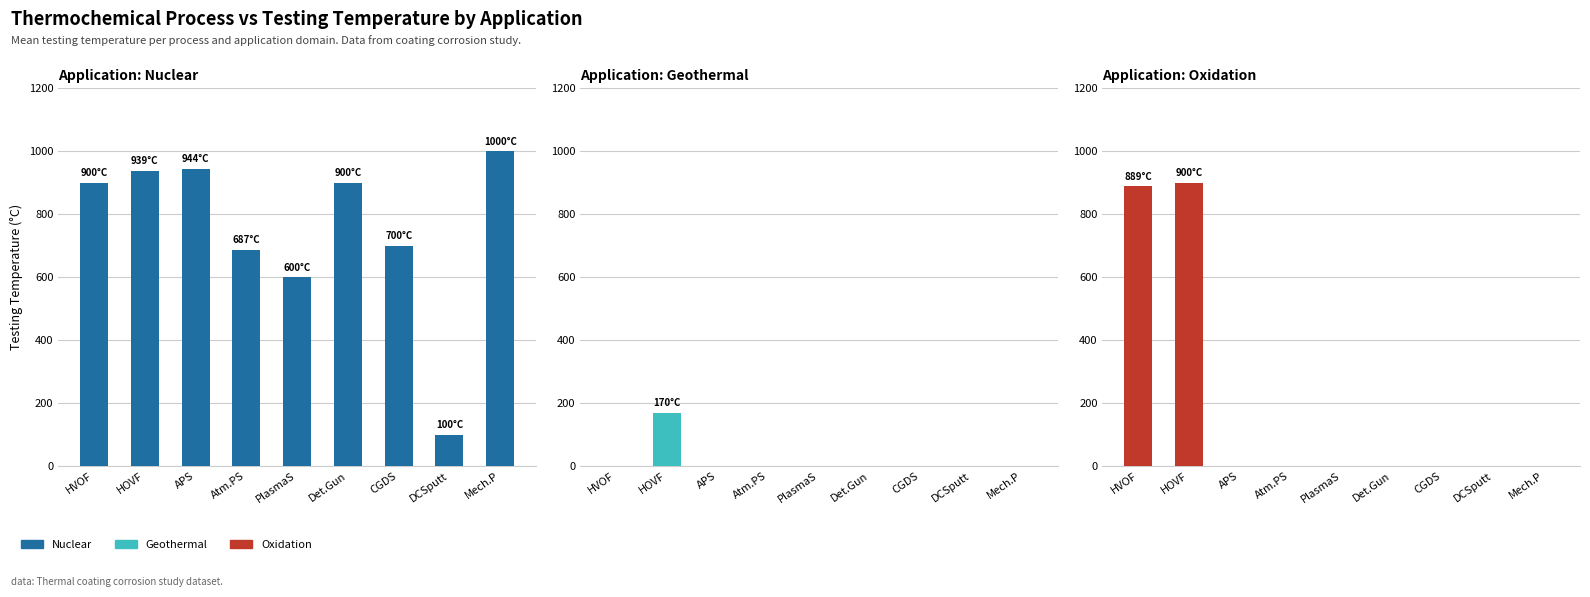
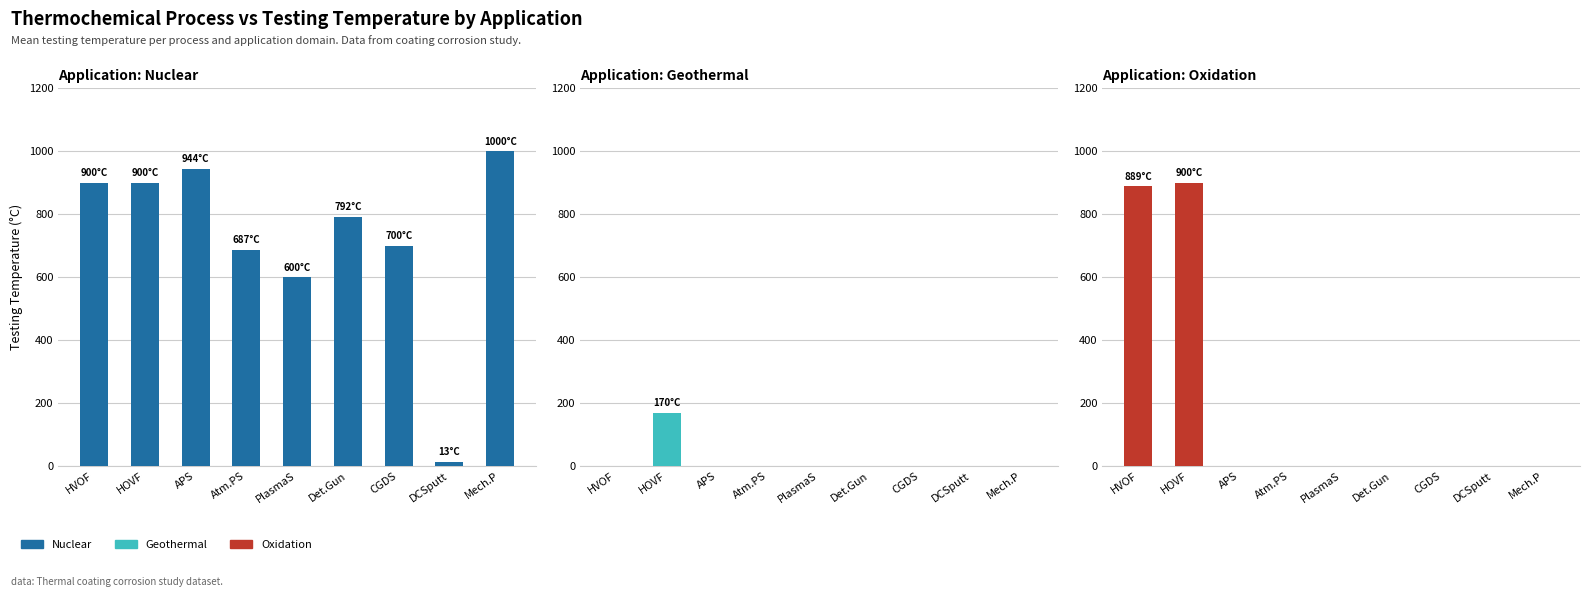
Application: Nuclear, HOVF: 939°C -> 900°C
Application: Nuclear, Det.Gun: 900°C -> 792°C
Application: Nuclear, DCSputt: 100°C -> 13°C
